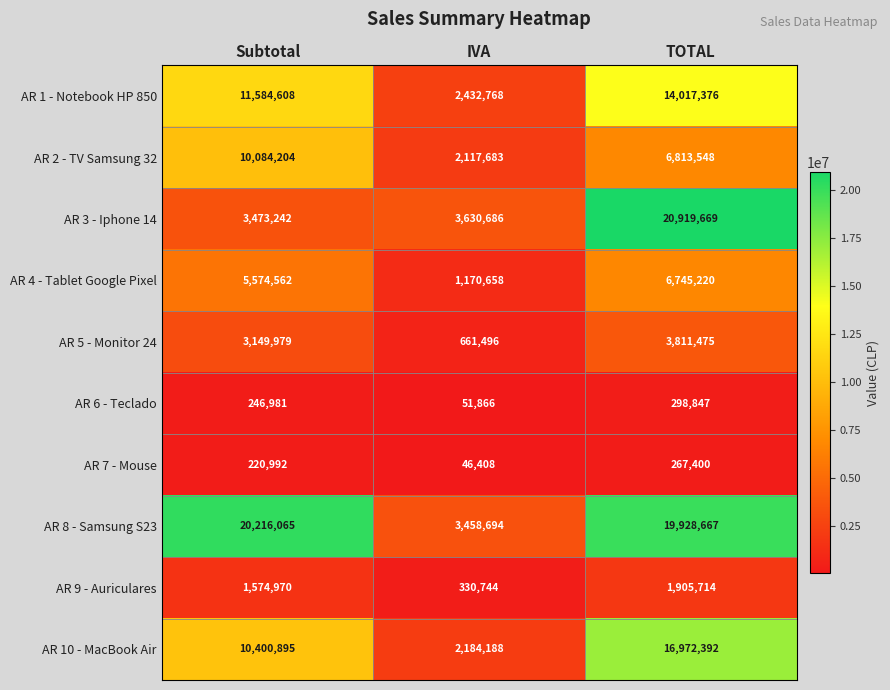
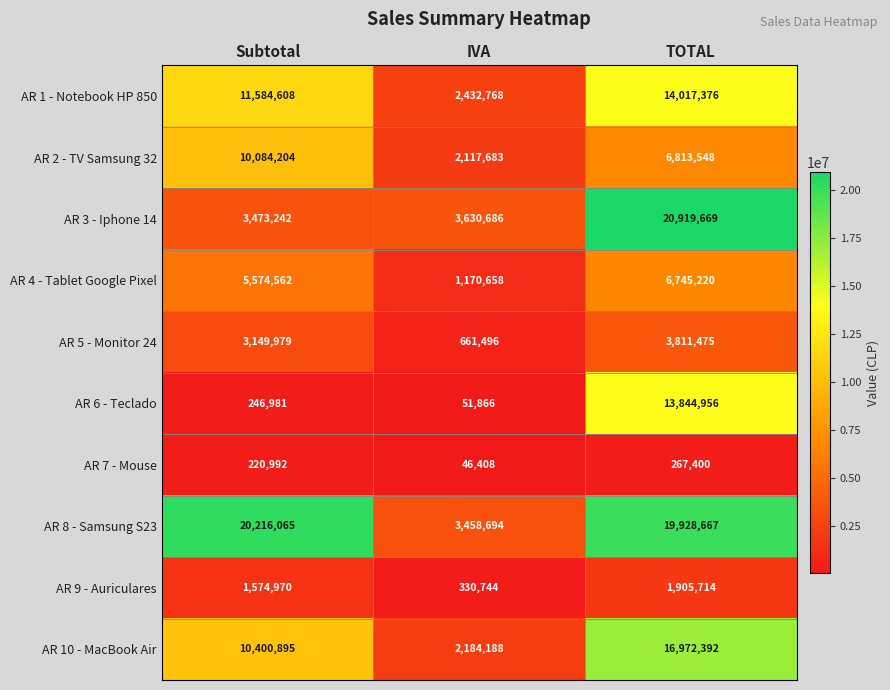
AR 6 - Teclado, TOTAL: 298,847 -> 13,844,956
